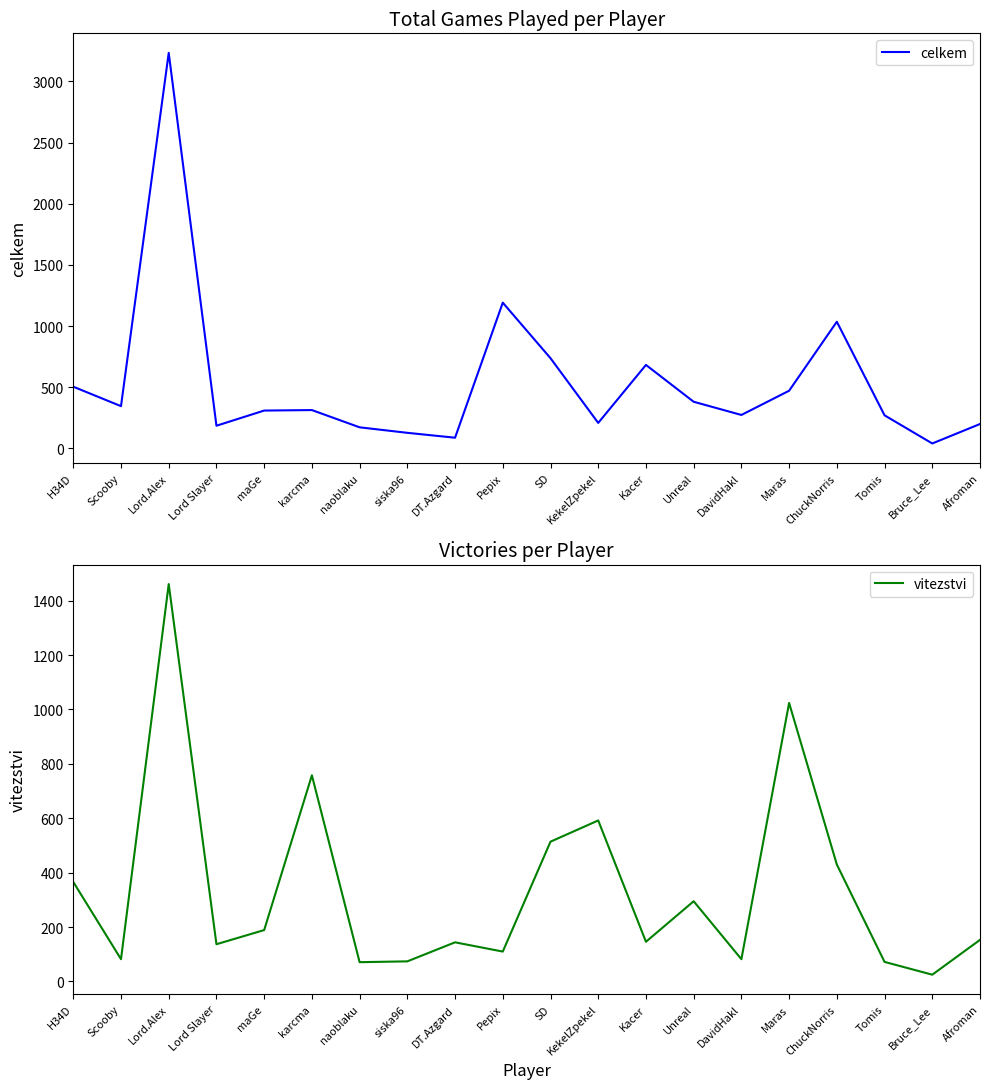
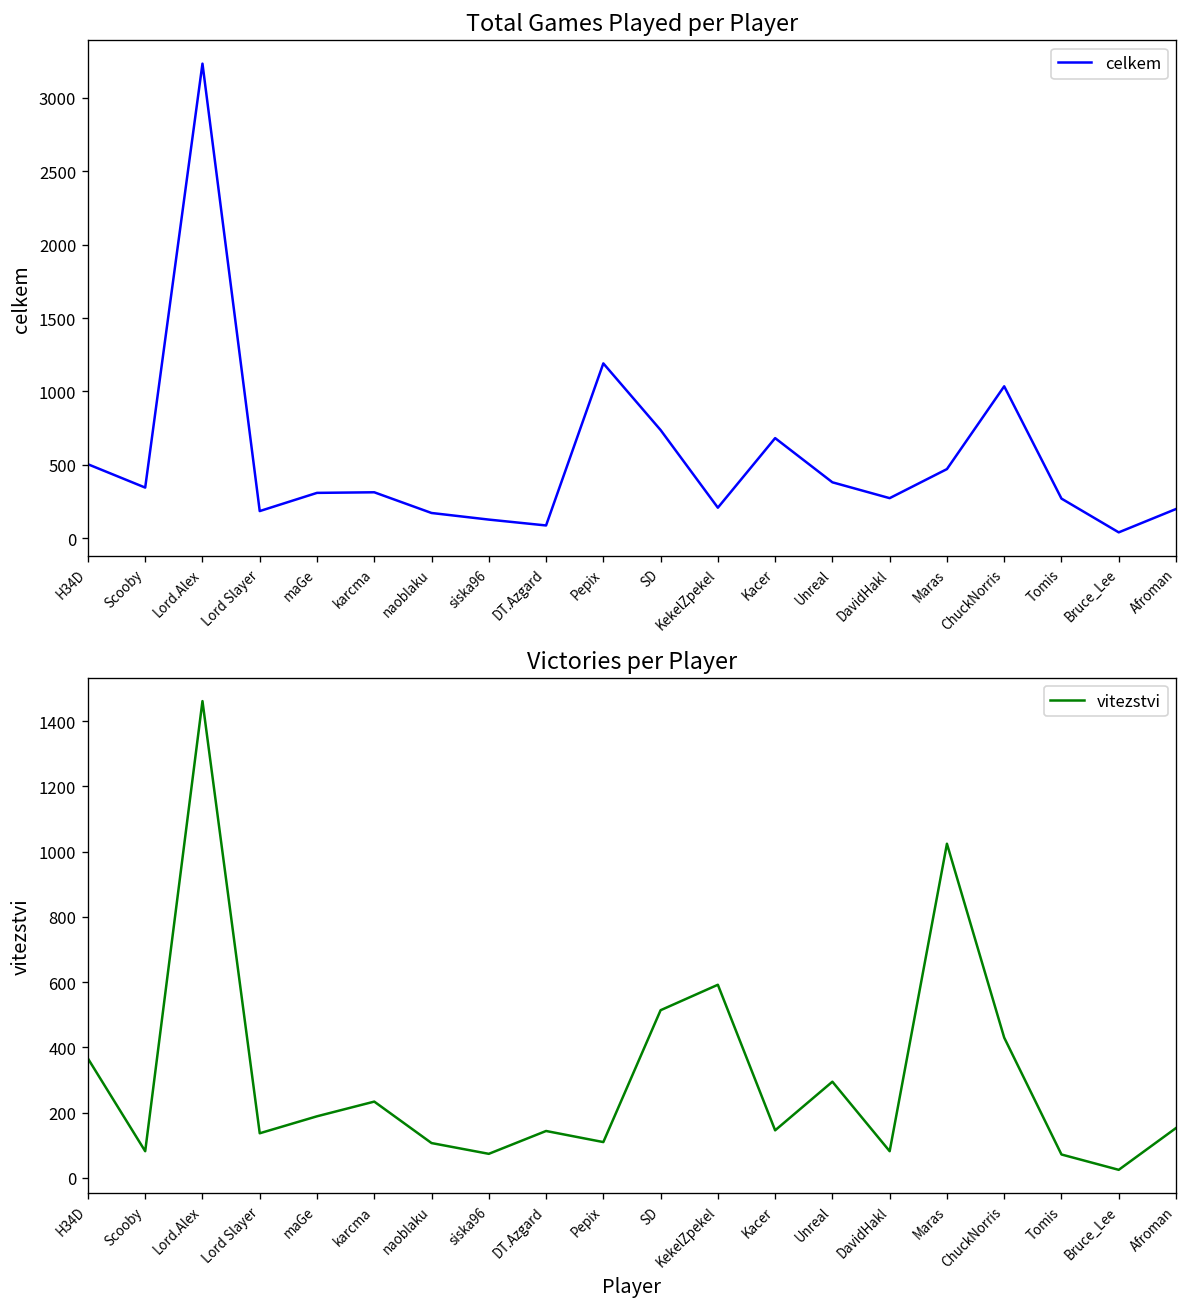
Victories per Player, karcma: 760 -> 230
Victories per Player, naoblaku: 70 -> 110
